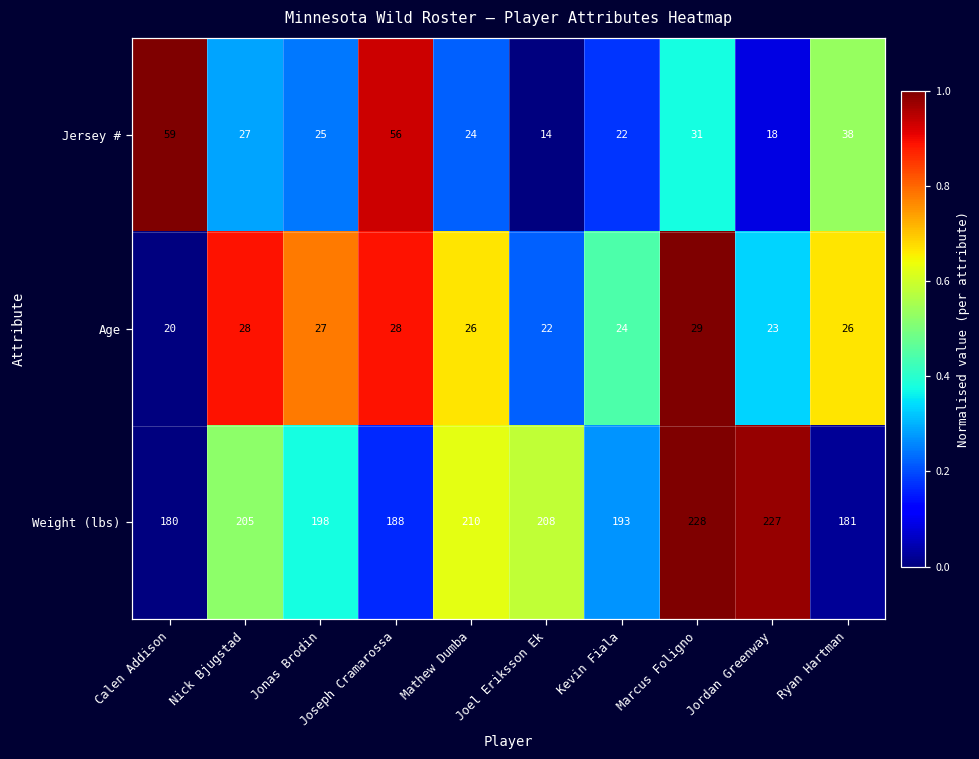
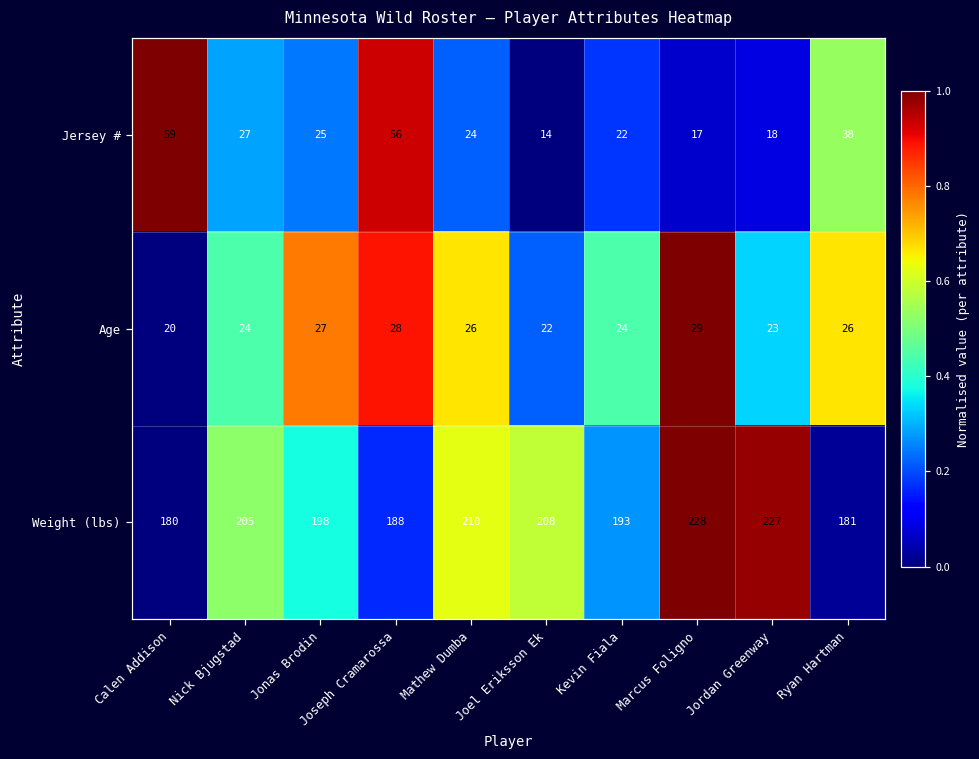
Jersey #, Marcus Foligno: 31 -> 17
Age, Nick Bjugstad: 28 -> 24
